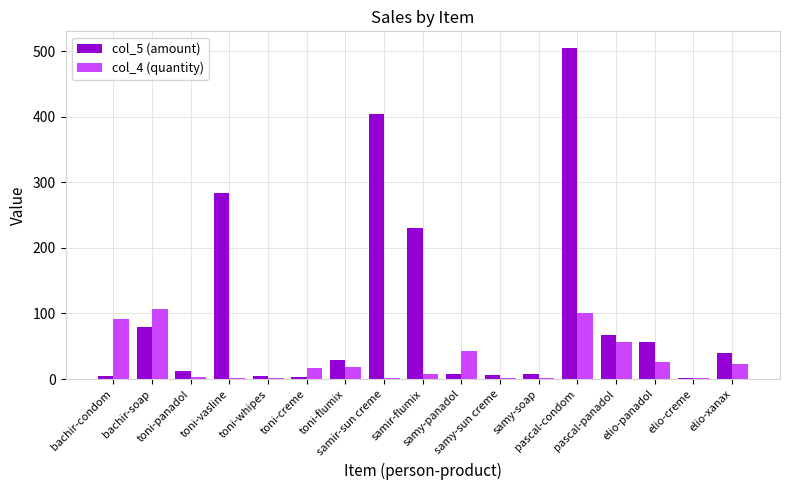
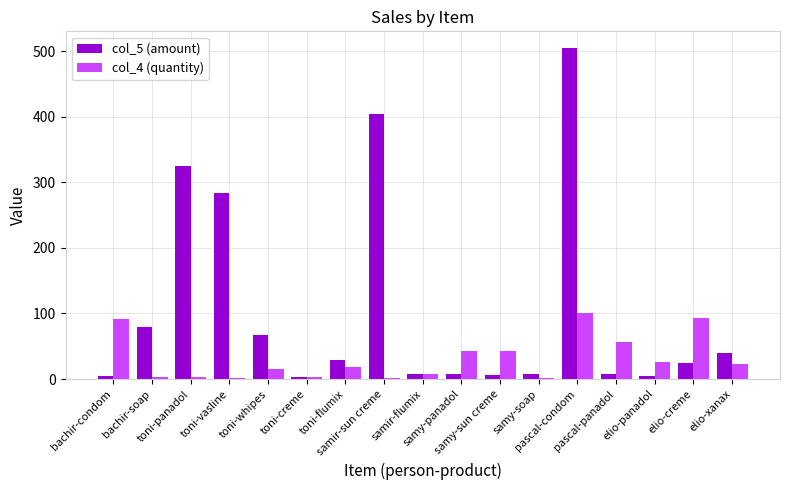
col_4 (quantity), bachir-soap: 110 -> 0
col_5 (amount), toni-panadol: 10 -> 330
col_5 (amount), toni-whipes: 0 -> 70
col_4 (quantity), toni-whipes: 0 -> 20
col_4 (quantity), toni-creme: 20 -> 0
col_5 (amount), samir-flumix: 230 -> 10
col_4 (quantity), samy-sun creme: 0 -> 40
col_5 (amount), pascal-panadol: 70 -> 10
col_5 (amount), elio-panadol: 60 -> 0
col_5 (amount), elio-creme: 0 -> 20
col_4 (quantity), elio-creme: 0 -> 90
